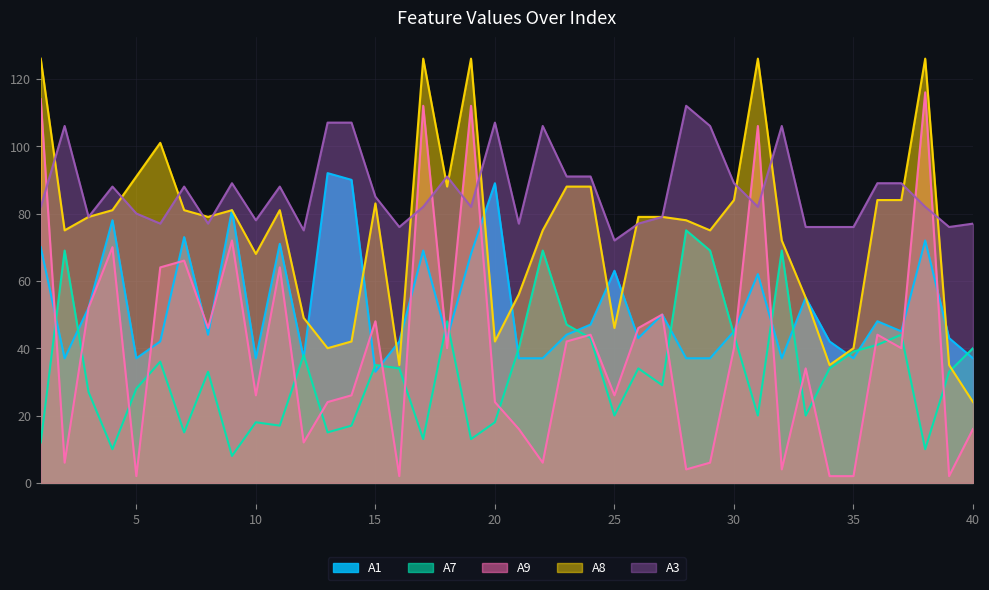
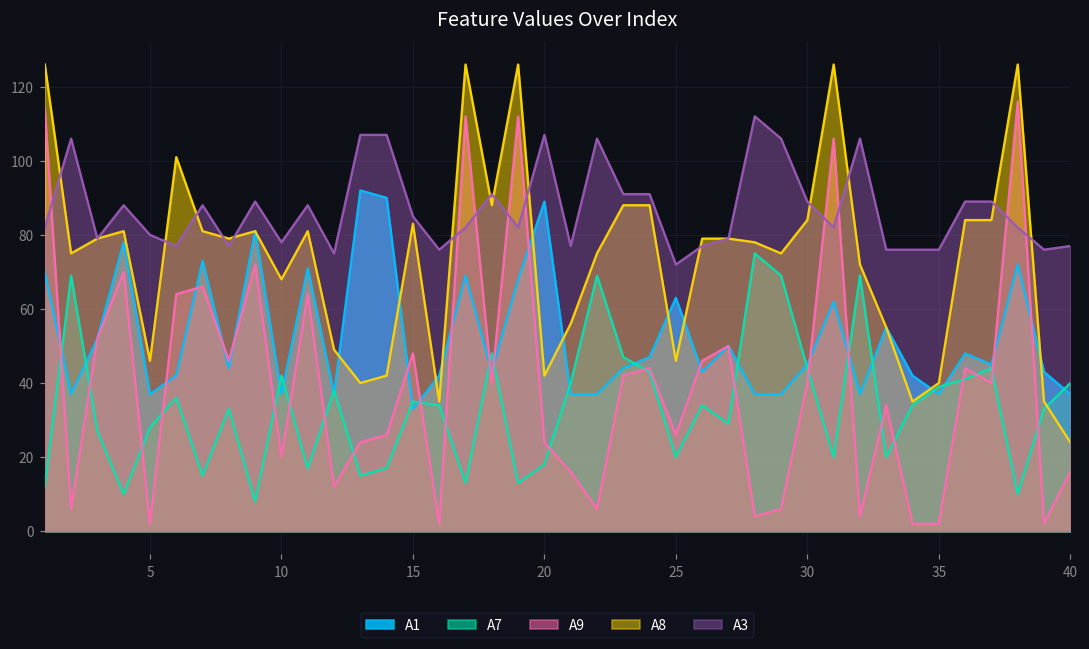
A8, 5: 91 -> 46
A7, 10: 18 -> 42
A9, 10: 26 -> 20
